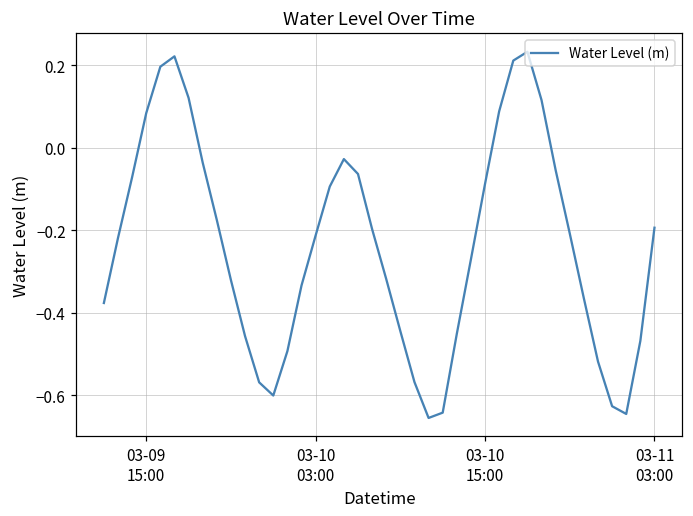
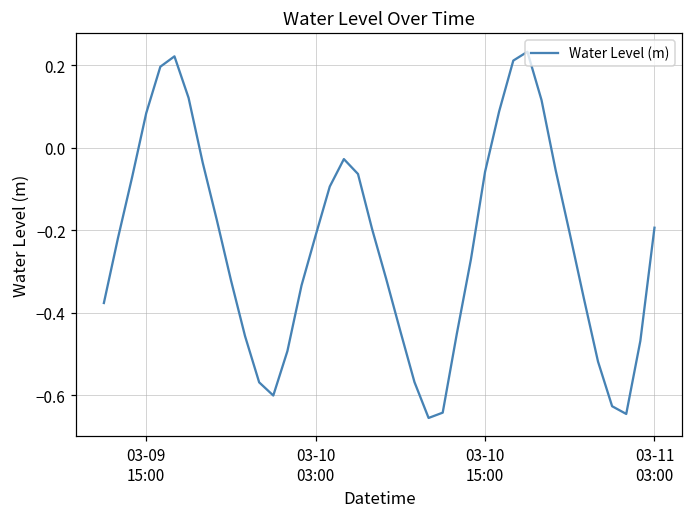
03-10 15:00: -0.09 -> -0.06
